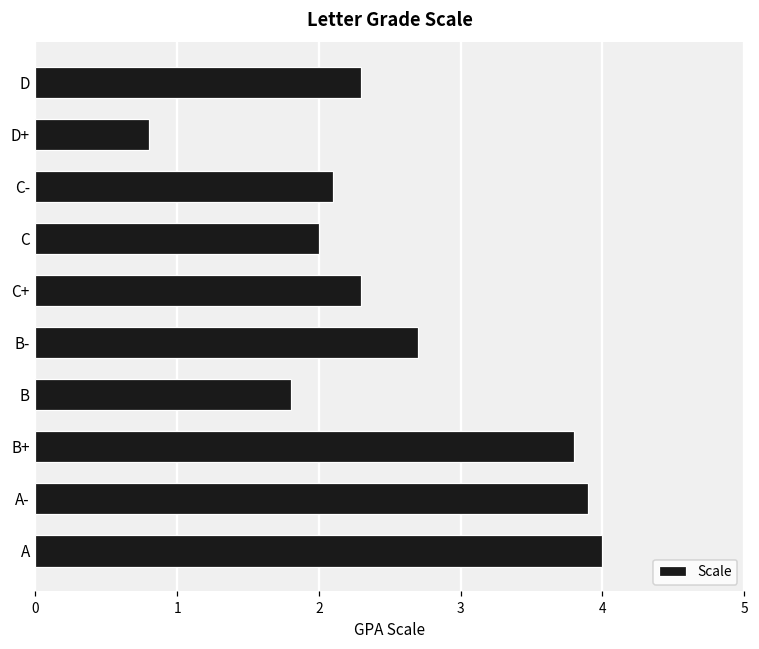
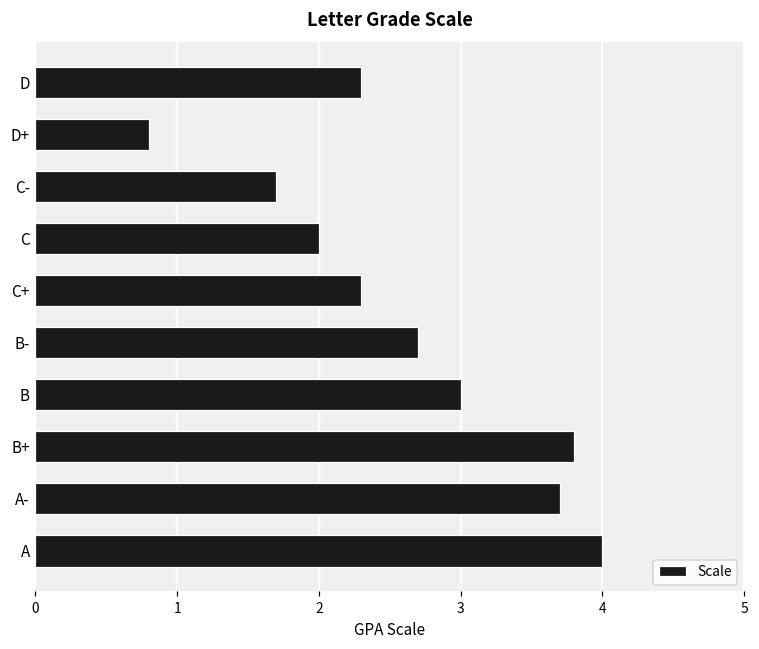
C-: 2.1 -> 1.7
B: 1.8 -> 3.0
A-: 3.9 -> 3.7
